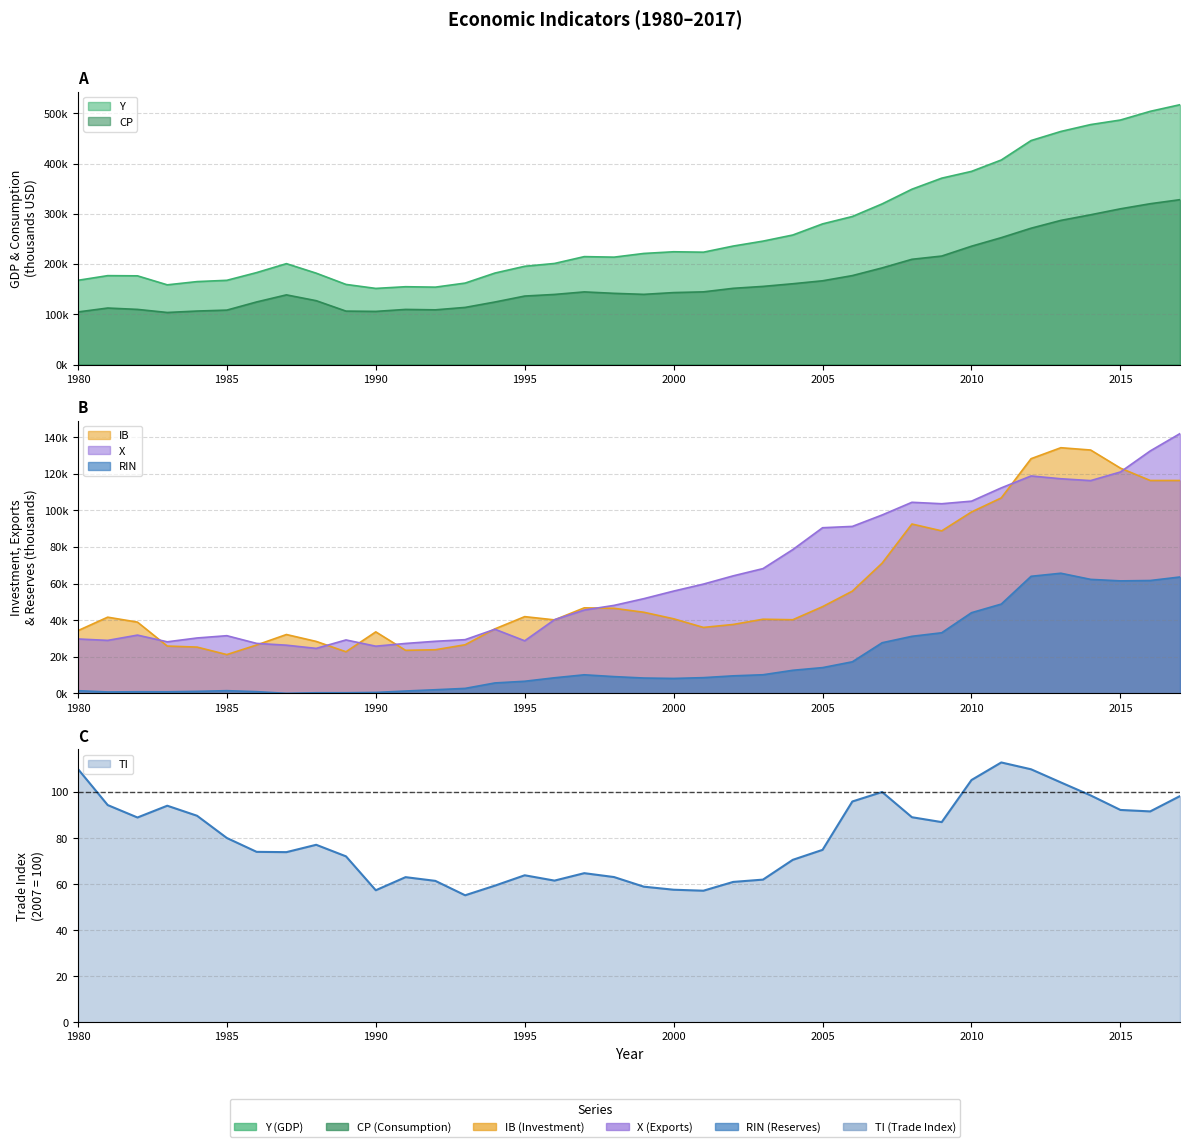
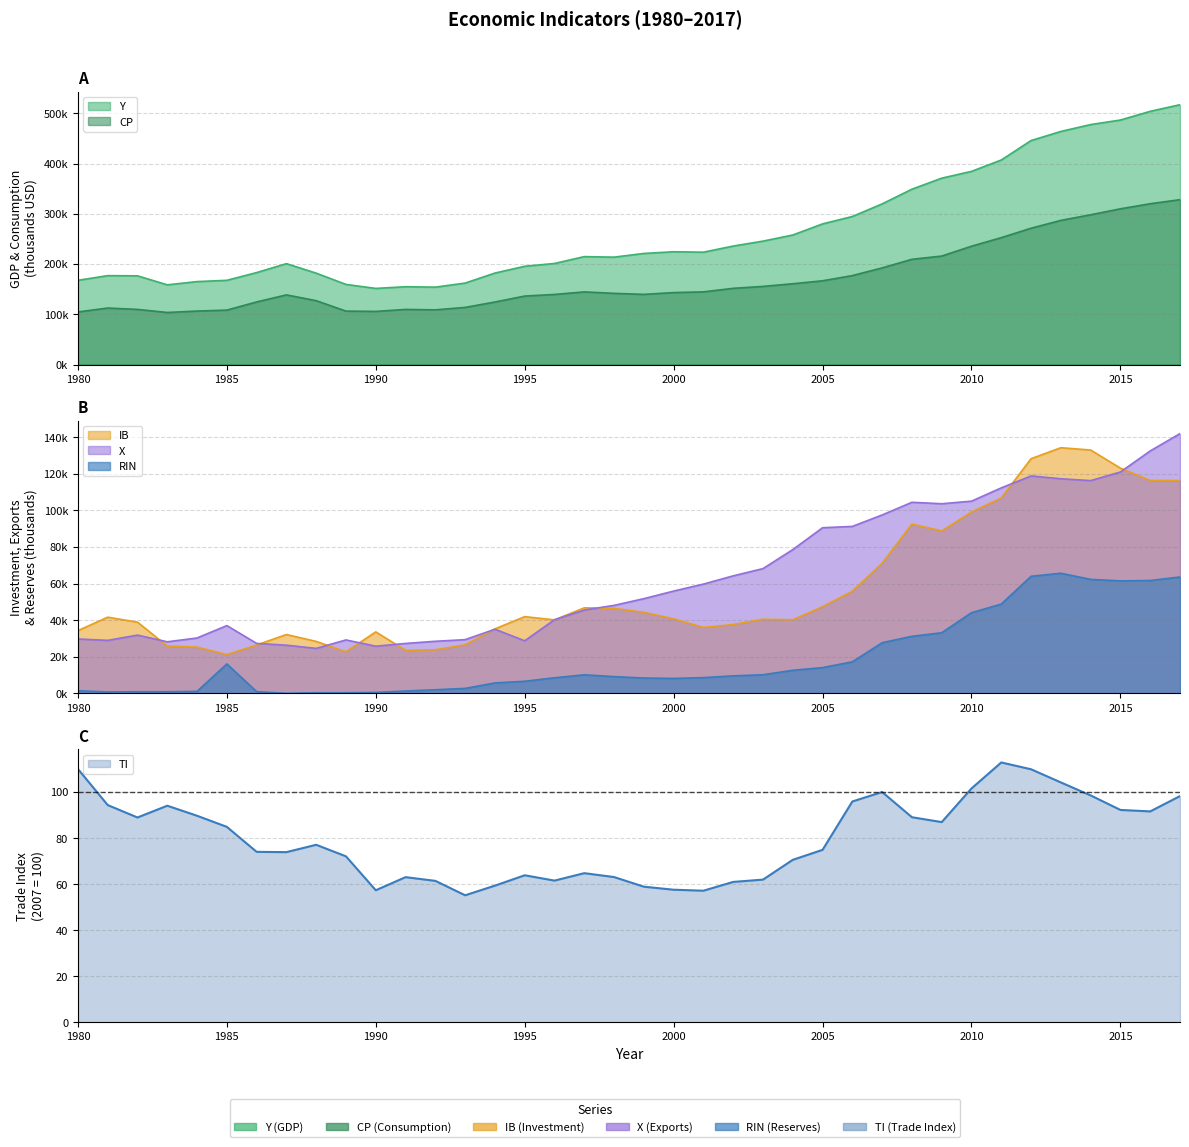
B, X, 1985: 32000 -> 37000
B, RIN, 1985: 1000 -> 16000
C, 1985: 80 -> 85
C, 2010: 105 -> 102
